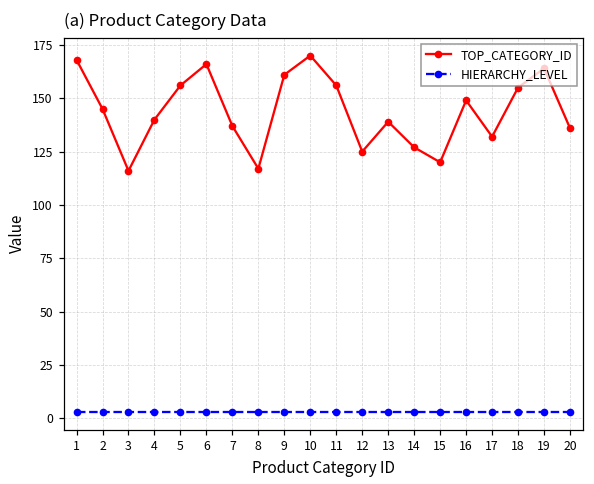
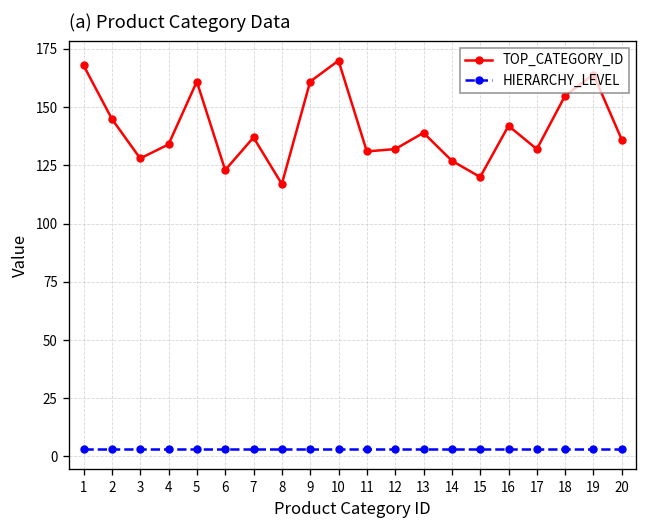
TOP_CATEGORY_ID, 3: 116 -> 128
TOP_CATEGORY_ID, 4: 140 -> 134
TOP_CATEGORY_ID, 5: 156 -> 161
TOP_CATEGORY_ID, 6: 166 -> 123
TOP_CATEGORY_ID, 11: 156 -> 131
TOP_CATEGORY_ID, 12: 125 -> 132
TOP_CATEGORY_ID, 16: 149 -> 142
